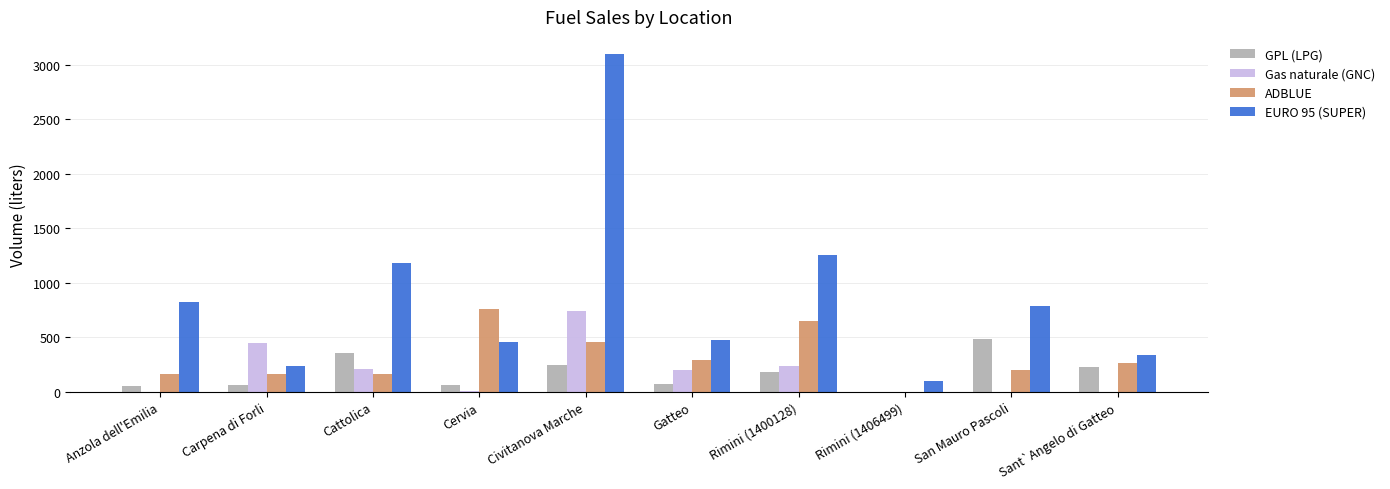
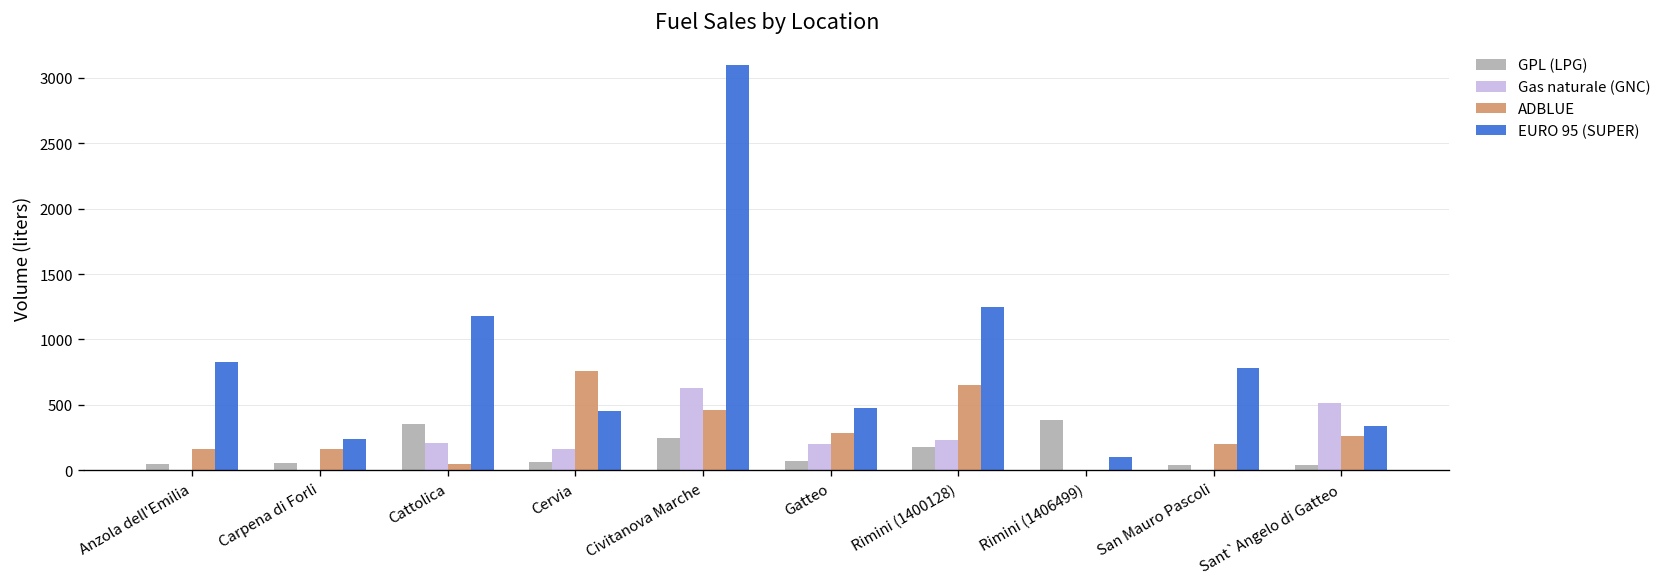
Gas naturale (GNC), Carpena di Forli: 450 -> 0
ADBLUE, Cattolica: 170 -> 50
Gas naturale (GNC), Cervia: 10 -> 160
Gas naturale (GNC), Civitanova Marche: 740 -> 630
GPL (LPG), Rimini (1406499): 0 -> 390
GPL (LPG), San Mauro Pascoli: 480 -> 40
GPL (LPG), Sant`Angelo di Gatteo: 230 -> 40
Gas naturale (GNC), Sant`Angelo di Gatteo: 0 -> 510
